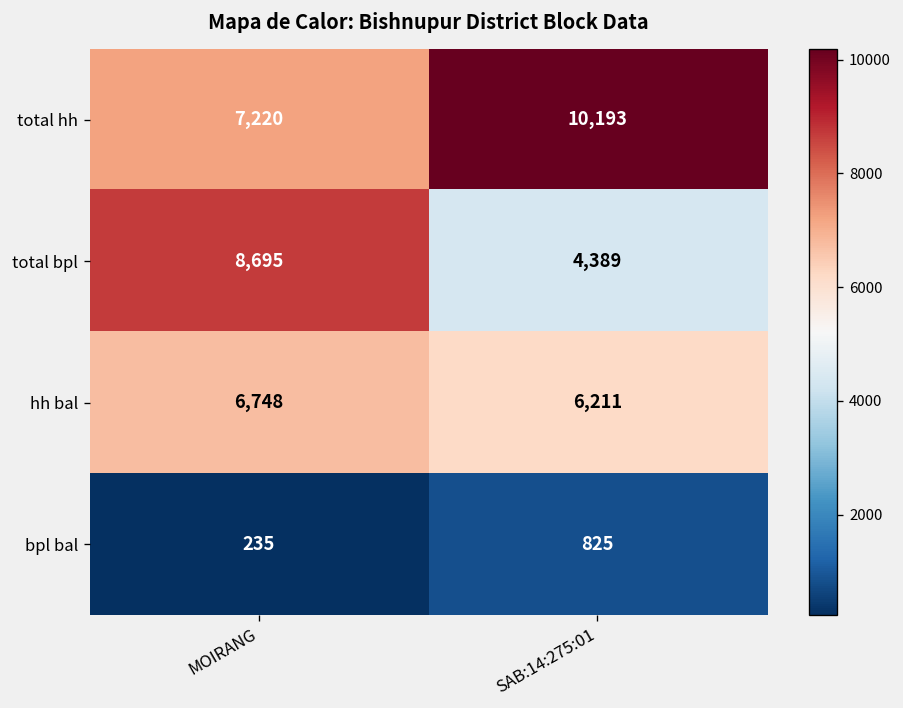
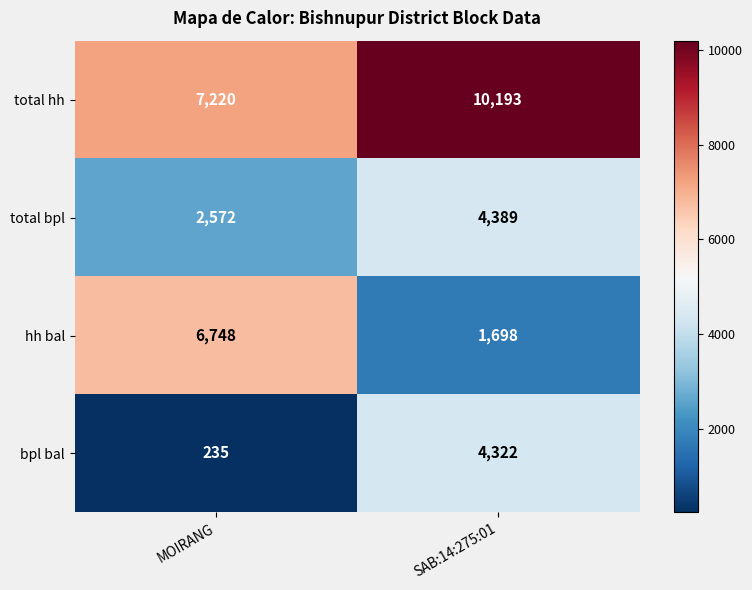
total bpl, MOIRANG: 8,695 -> 2,572
hh bal, SAB:14:275:01: 6,211 -> 1,698
bpl bal, SAB:14:275:01: 825 -> 4,322
